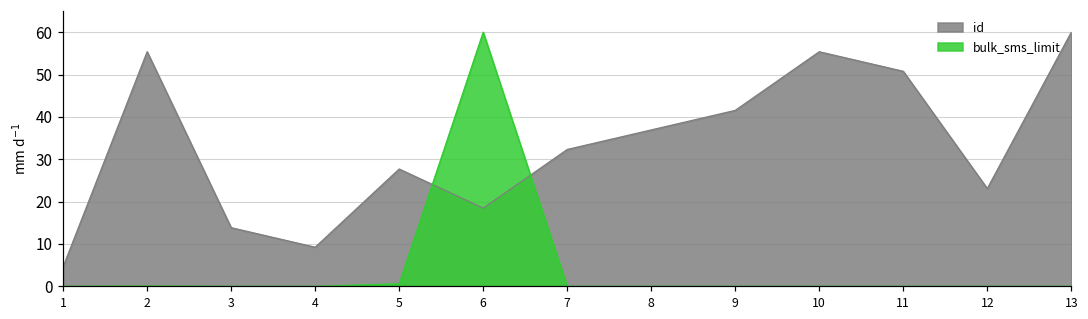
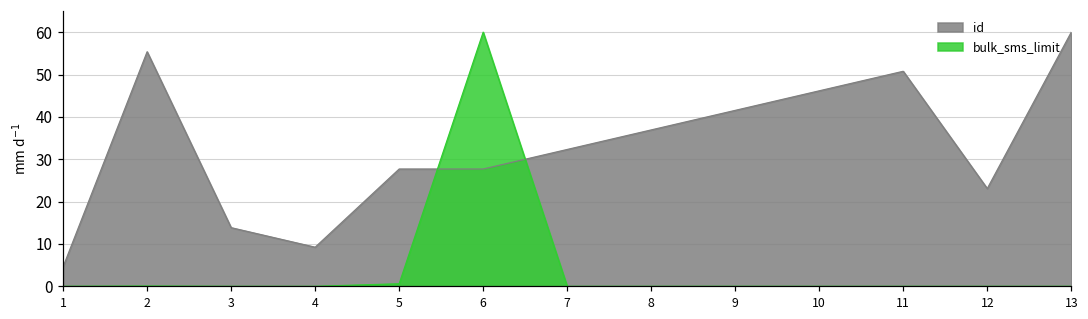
id, 6: 18 -> 28
id, 10: 55 -> 46
